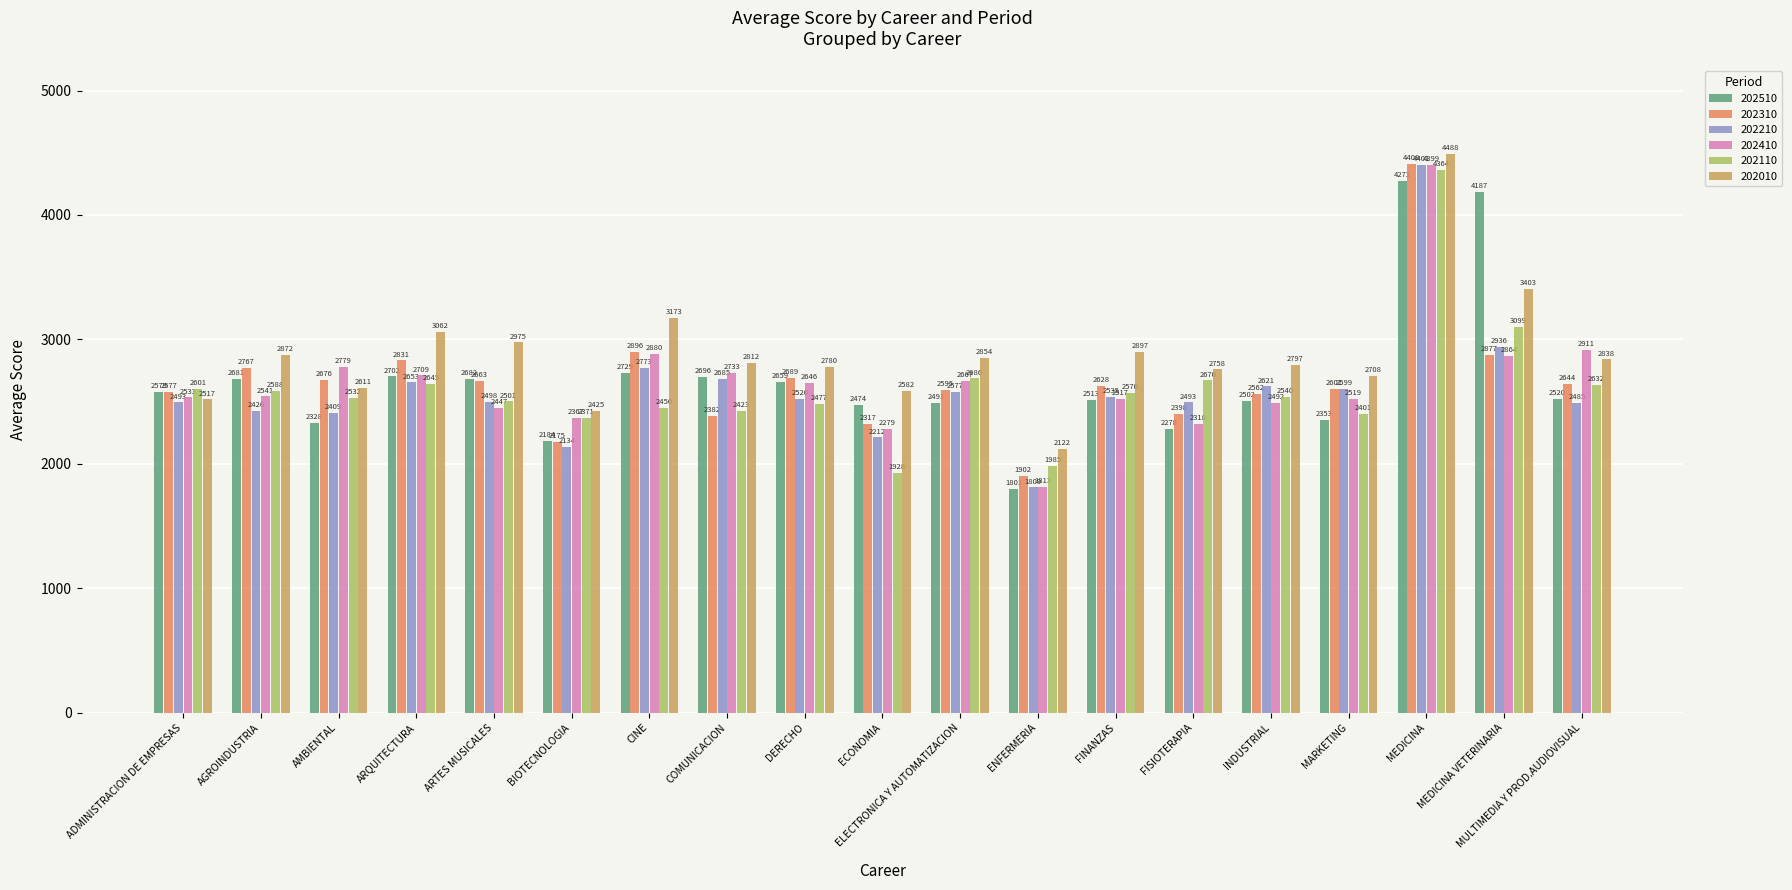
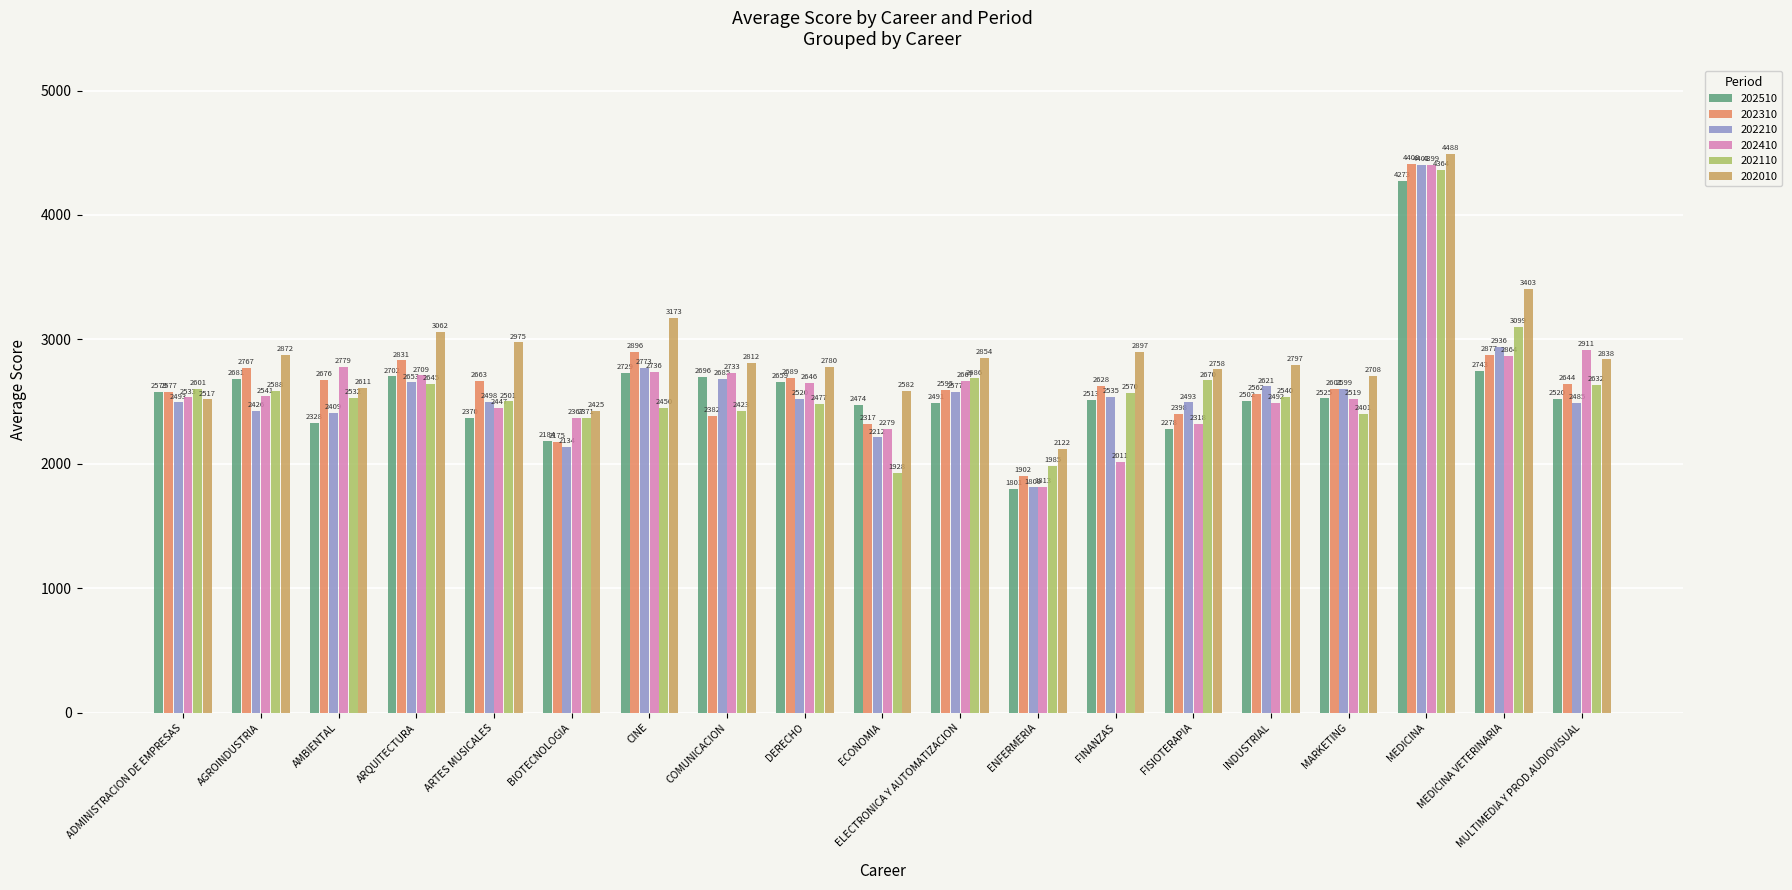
202510, ARTES MUSICALES: 2682 -> 2370
202410, CINE: 2880 -> 2736
202410, FINANZAS: 2517 -> 2011
202510, MARKETING: 2353 -> 2525
202510, MEDICINA VETERINARIA: 4187 -> 2743
